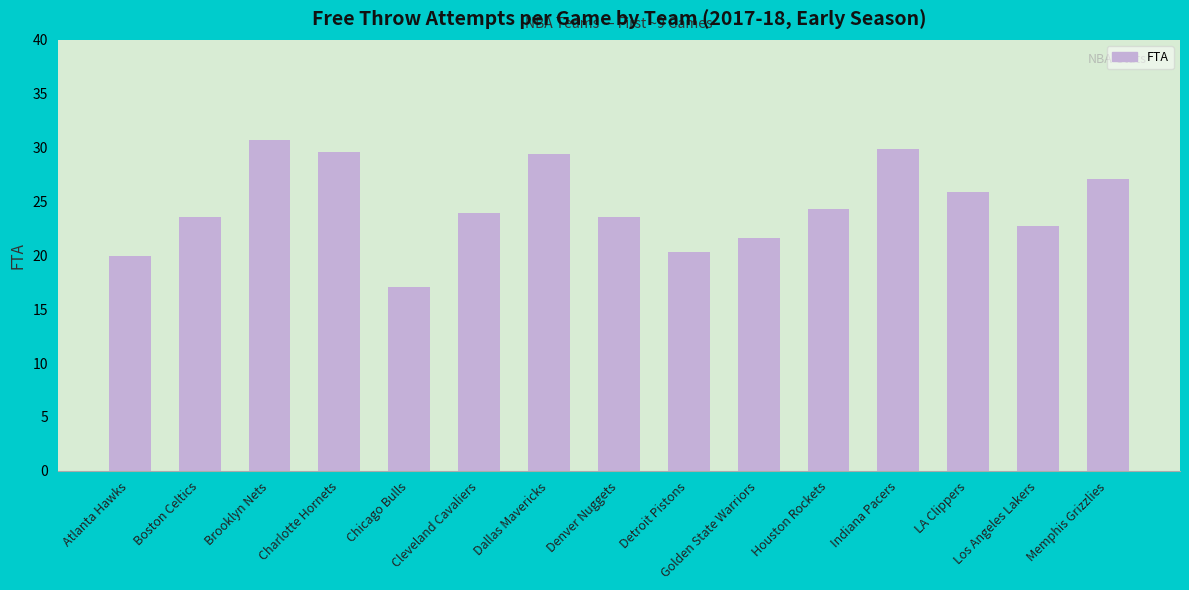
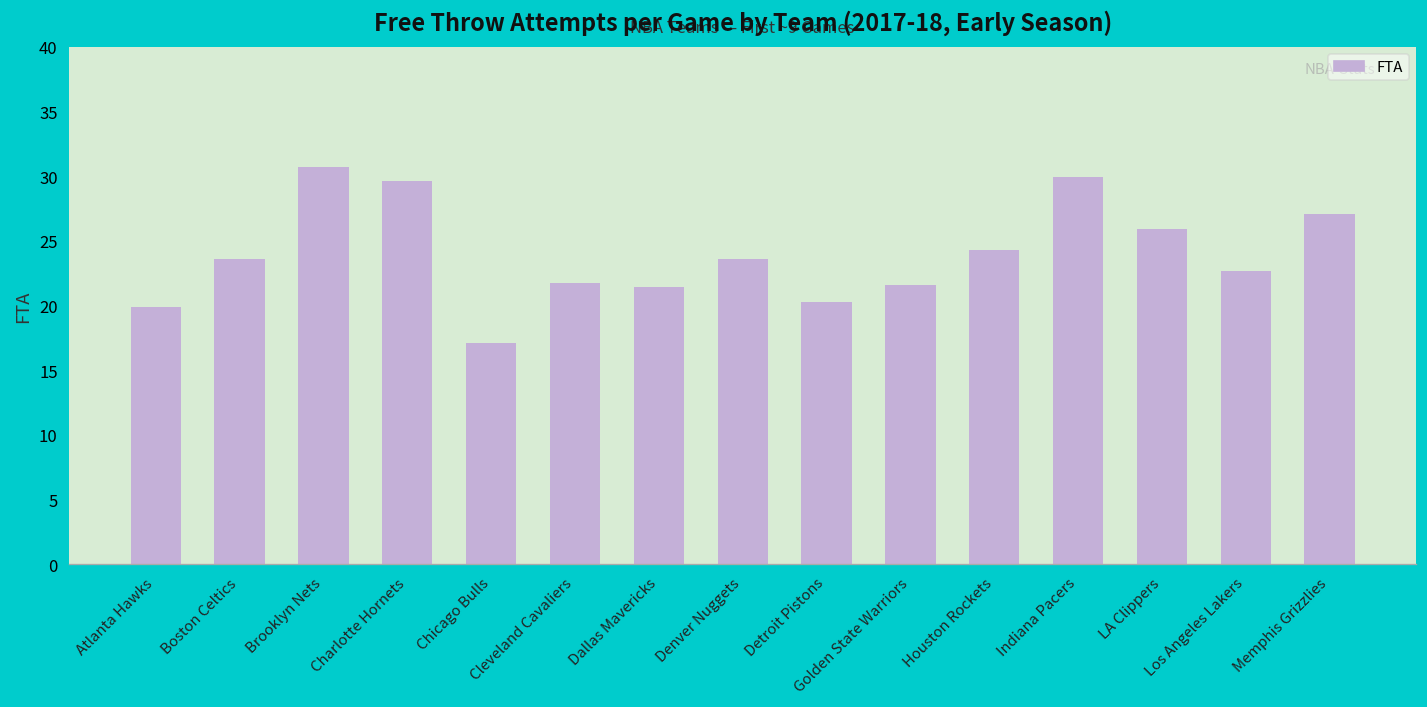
Cleveland Cavaliers: 23.9 -> 21.7
Dallas Mavericks: 29.4 -> 21.4
